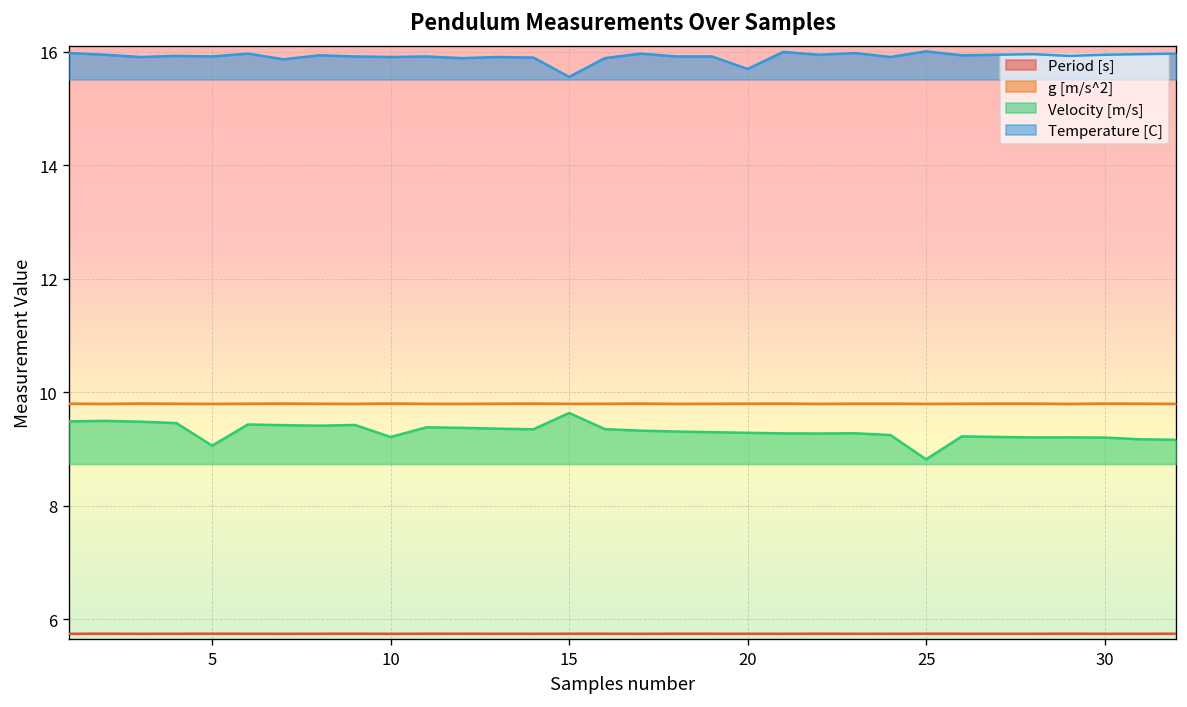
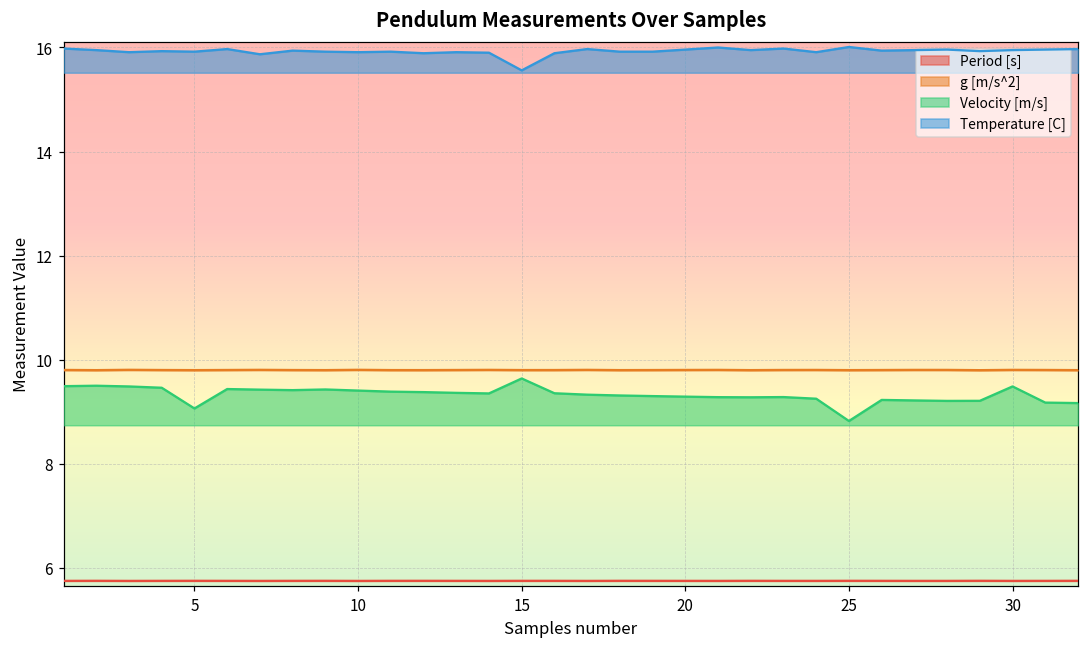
Velocity [m/s], 10: 9.2 -> 9.4
Temperature [C], 20: 15.7 -> 16.0
Velocity [m/s], 30: 9.2 -> 9.5
